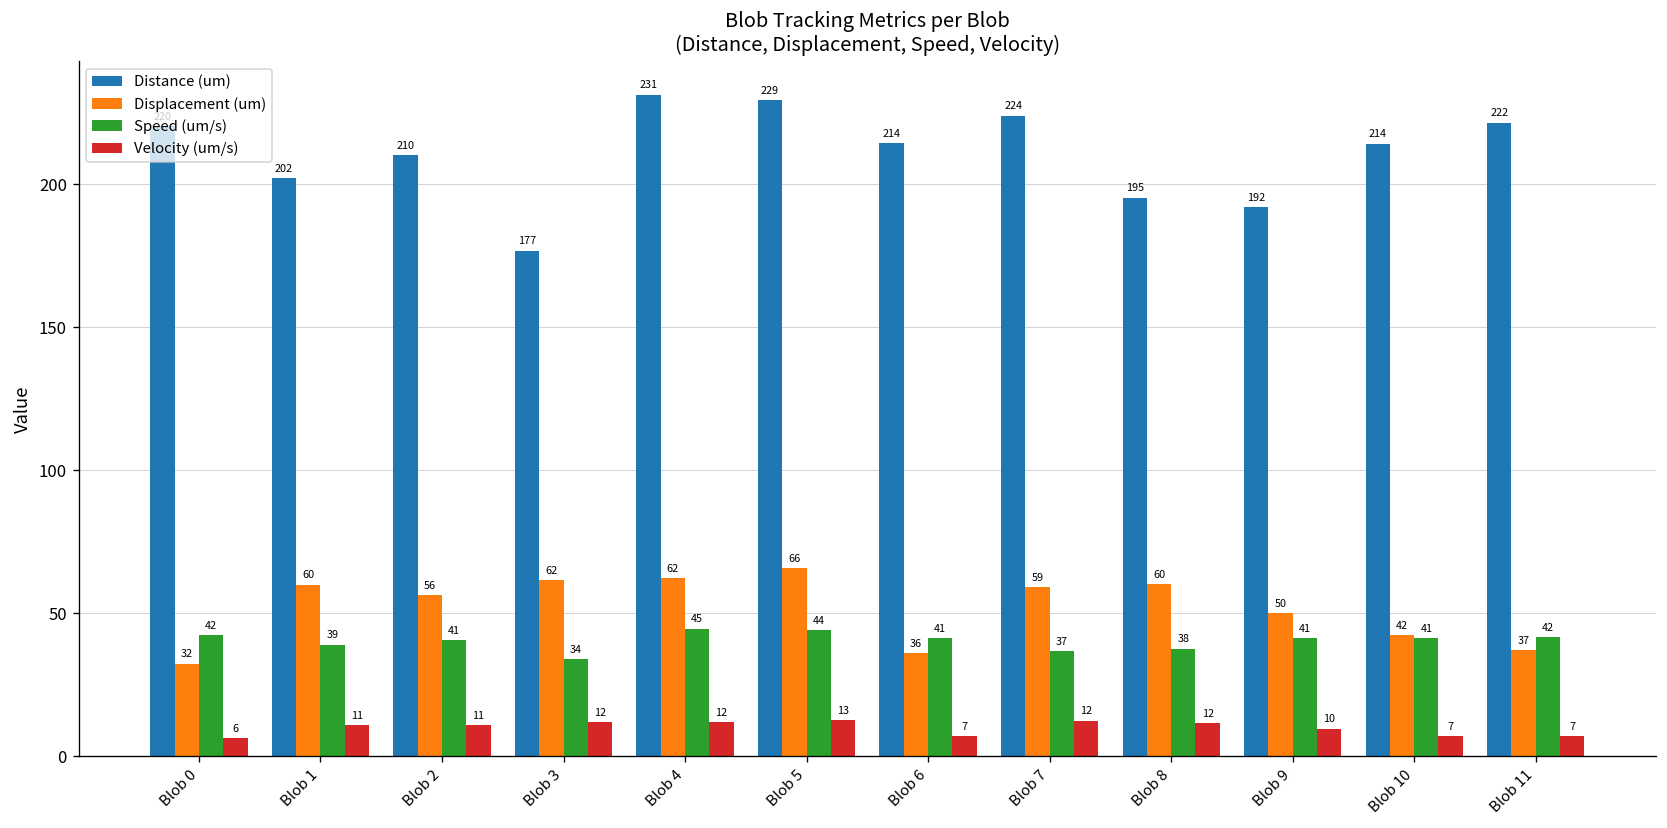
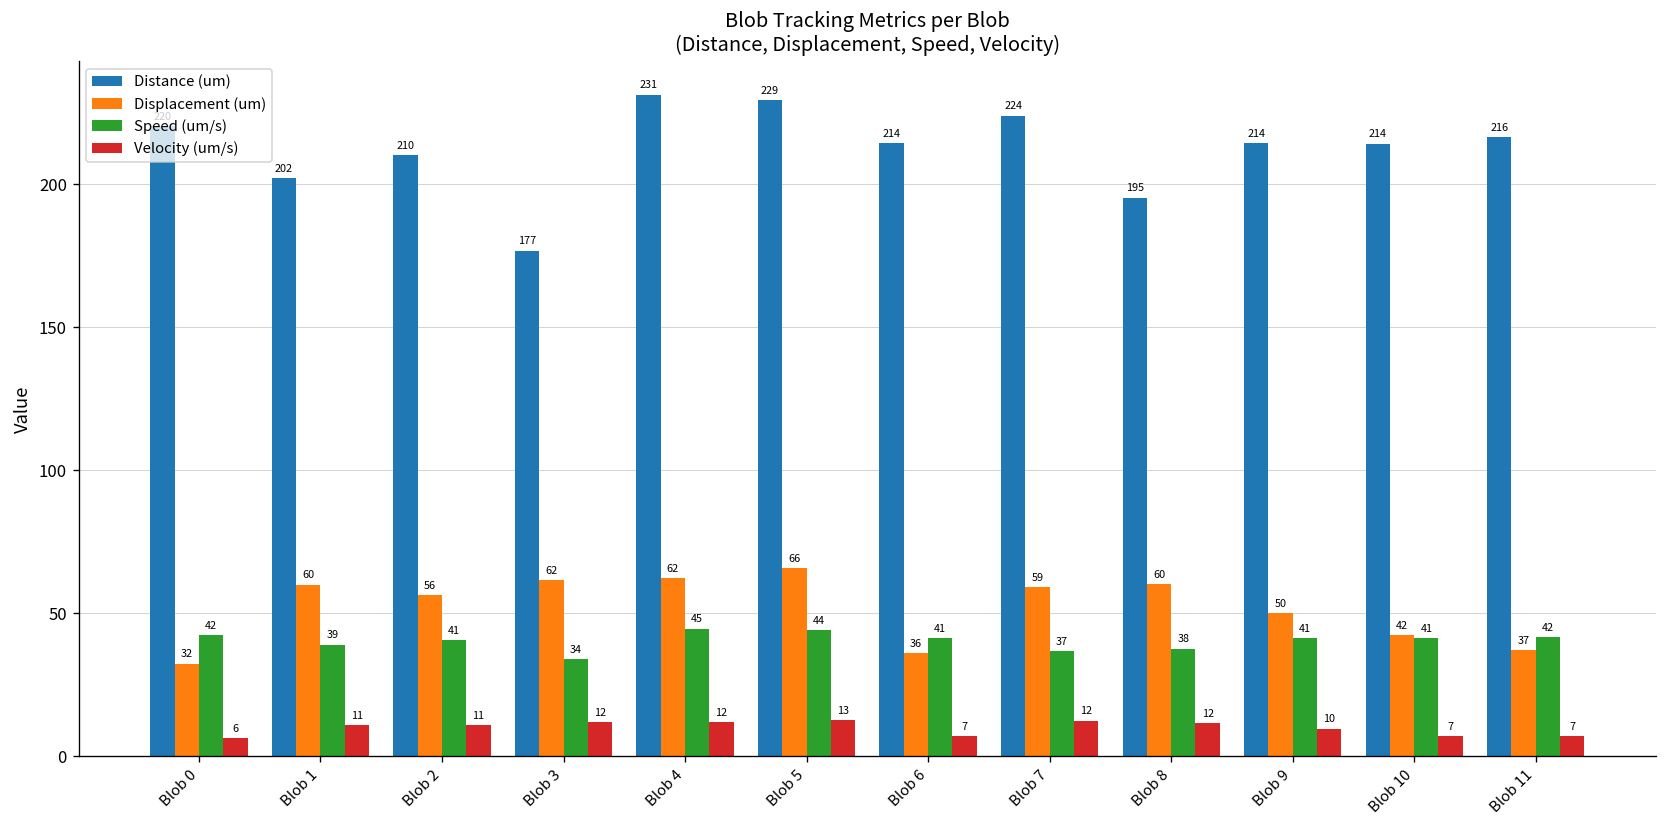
Distance (um), Blob 9: 192 -> 214
Distance (um), Blob 11: 222 -> 216
